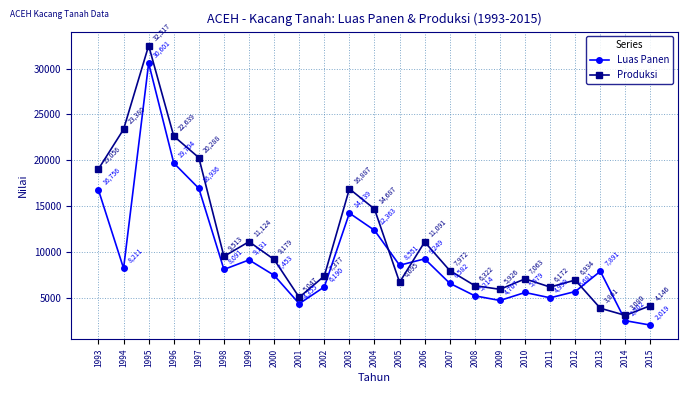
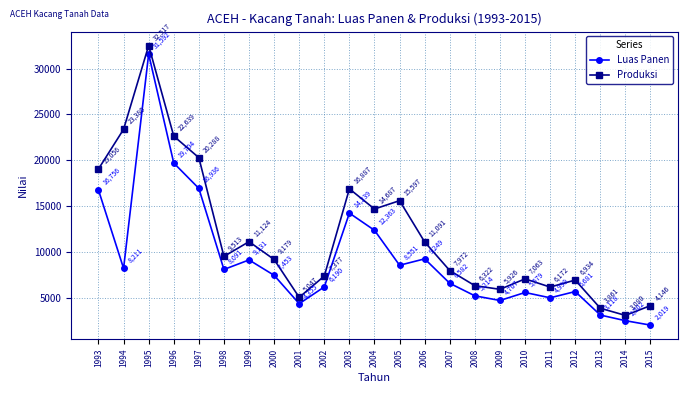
Luas Panen, 1995: 30,601 -> 31,592
Produksi, 2005: 6,695 -> 15,597
Luas Panen, 2013: 7,891 -> 3,118
